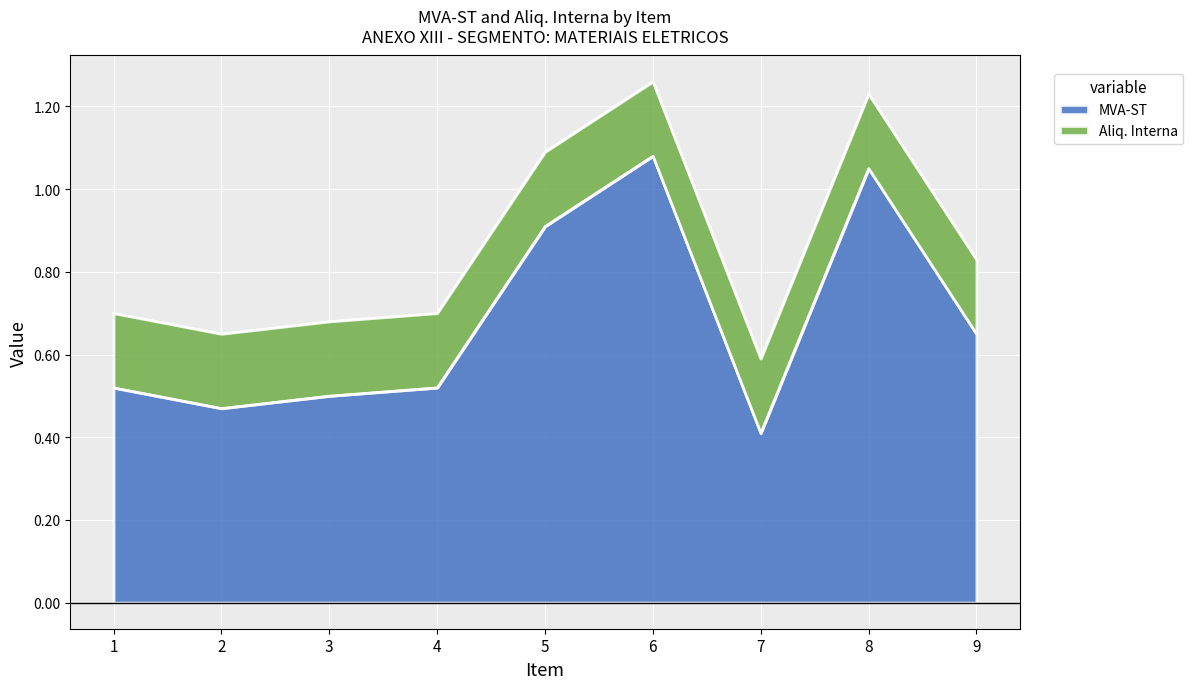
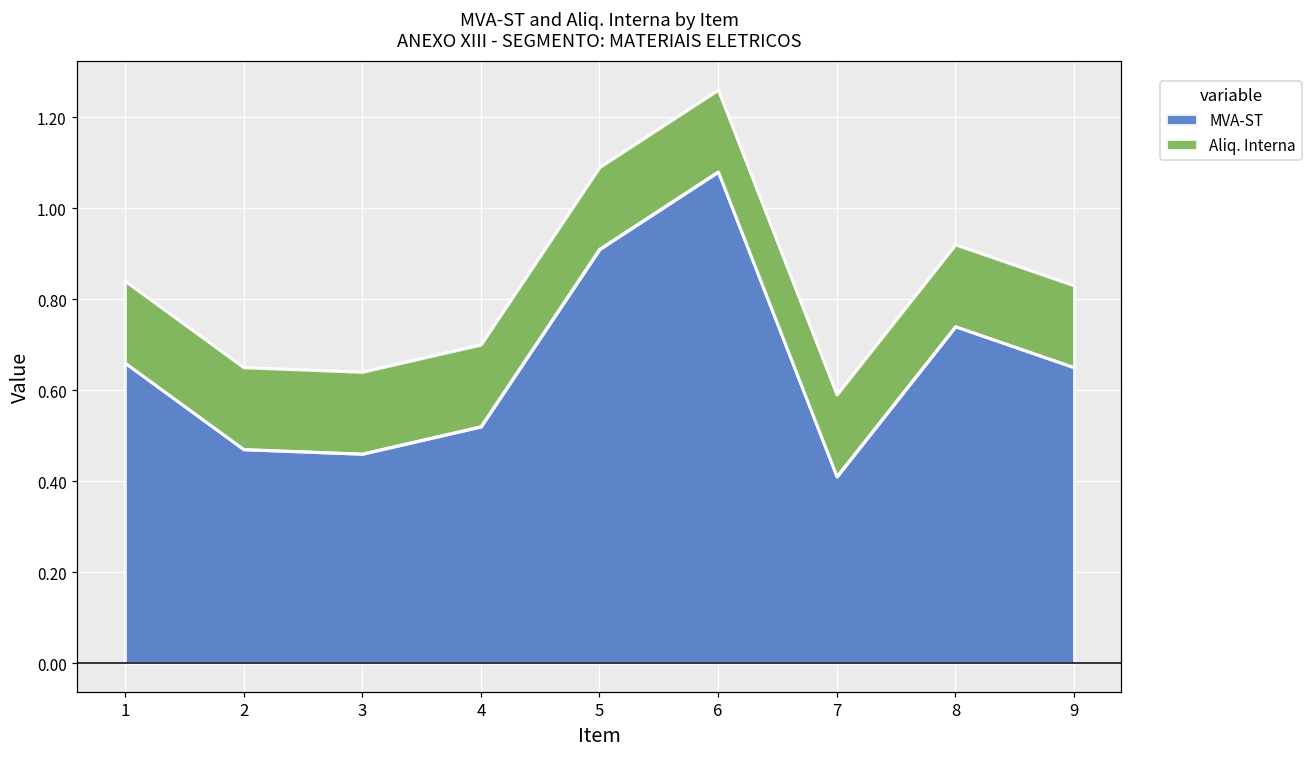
MVA-ST, 1: 0.52 -> 0.66
MVA-ST, 3: 0.50 -> 0.46
MVA-ST, 8: 1.05 -> 0.74
